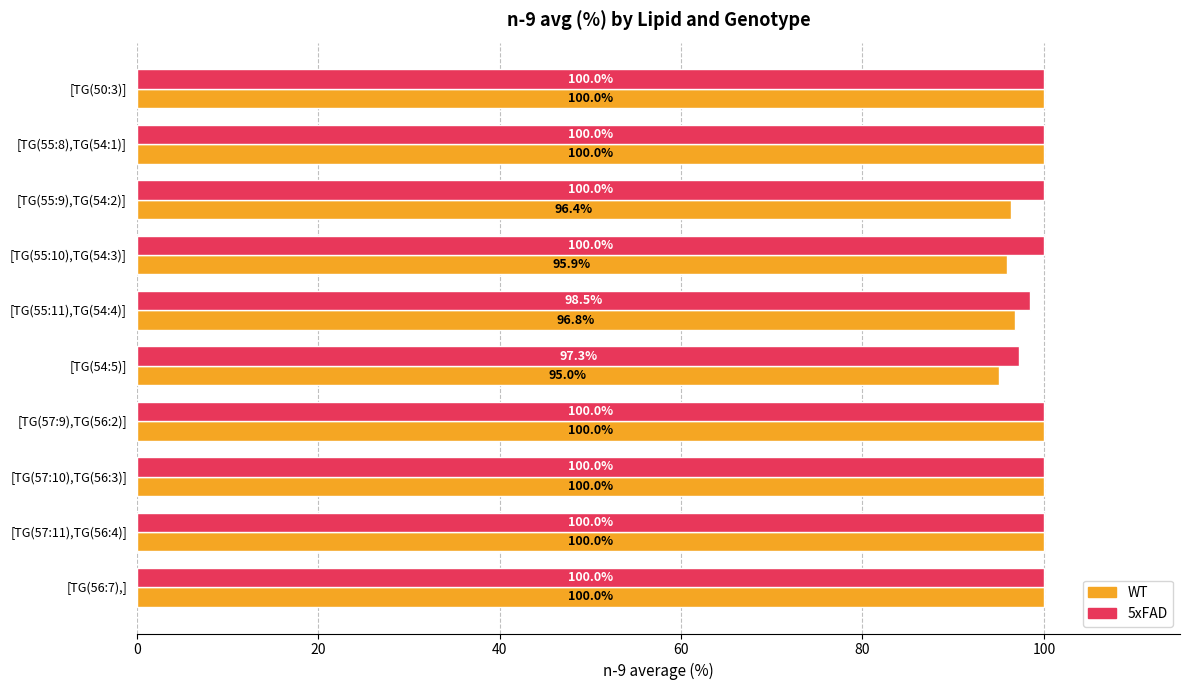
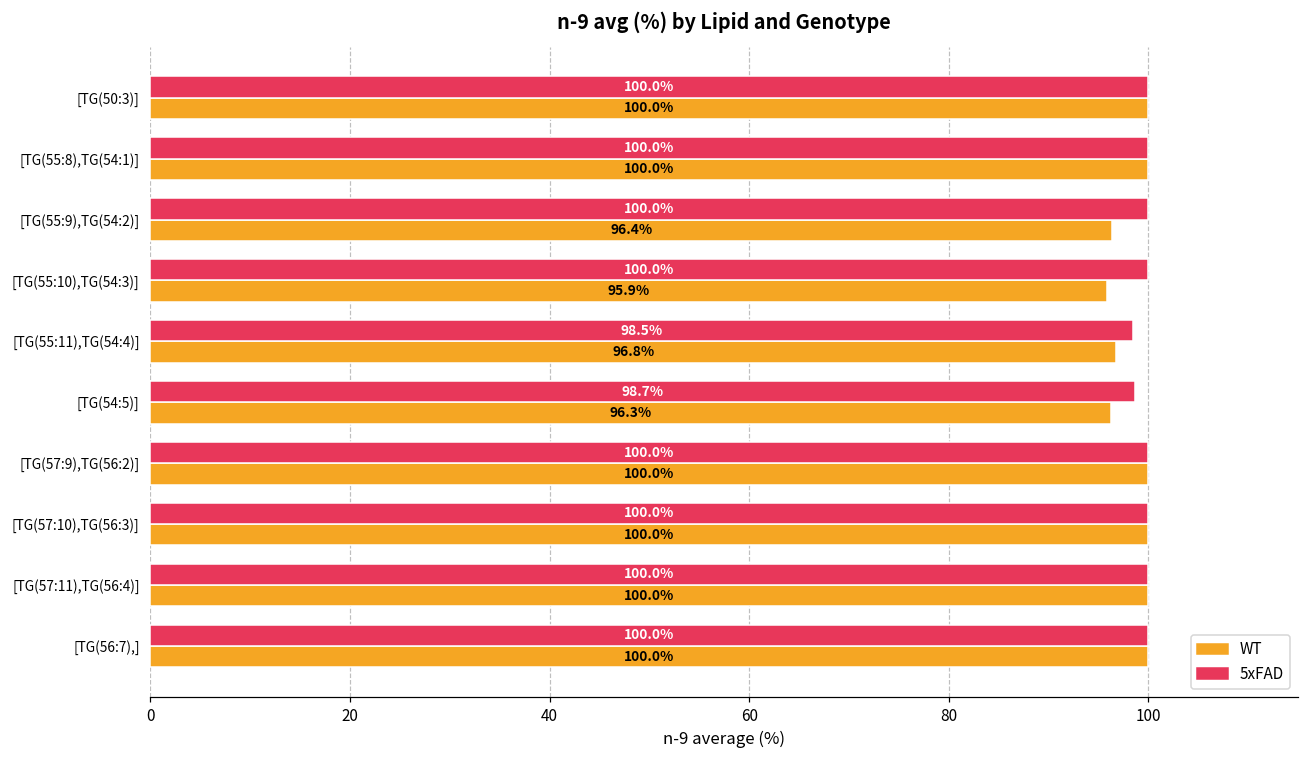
5xFAD, [TG(54:5)]: 97.3% -> 98.7%
WT, [TG(54:5)]: 95.0% -> 96.3%
